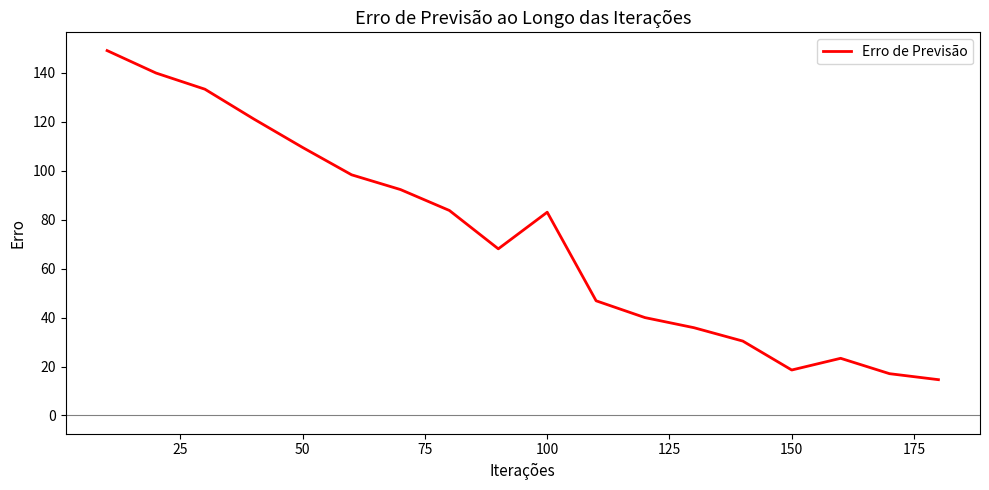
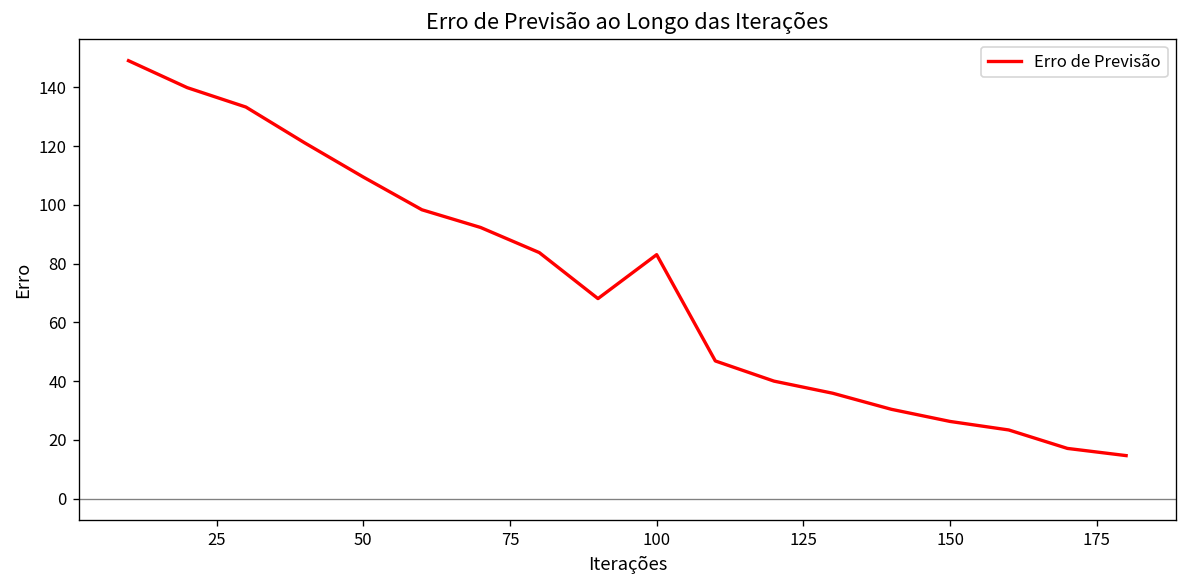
150: 19 -> 26
